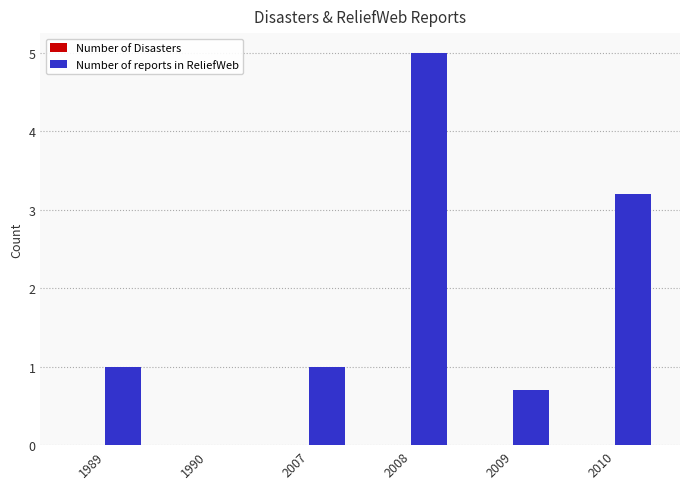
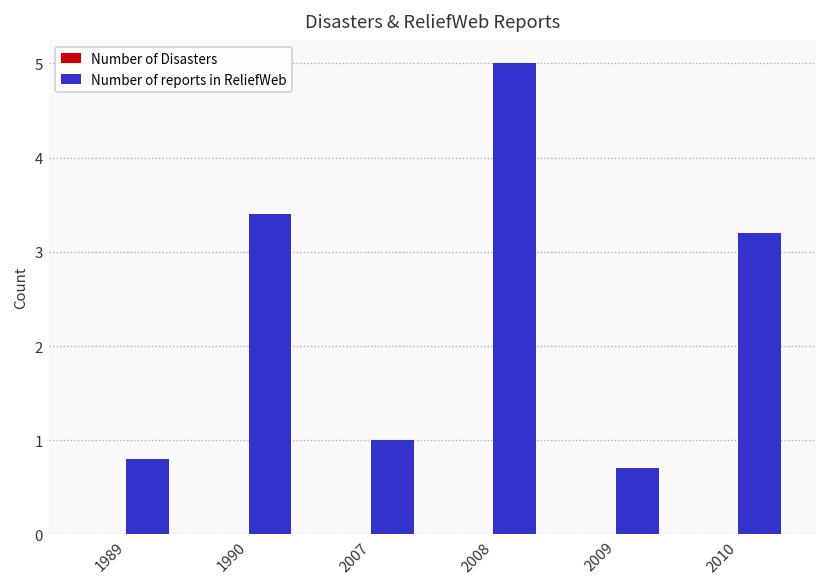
Number of reports in ReliefWeb, 1989: 1.0 -> 0.8
Number of reports in ReliefWeb, 1990: 0.0 -> 3.4
